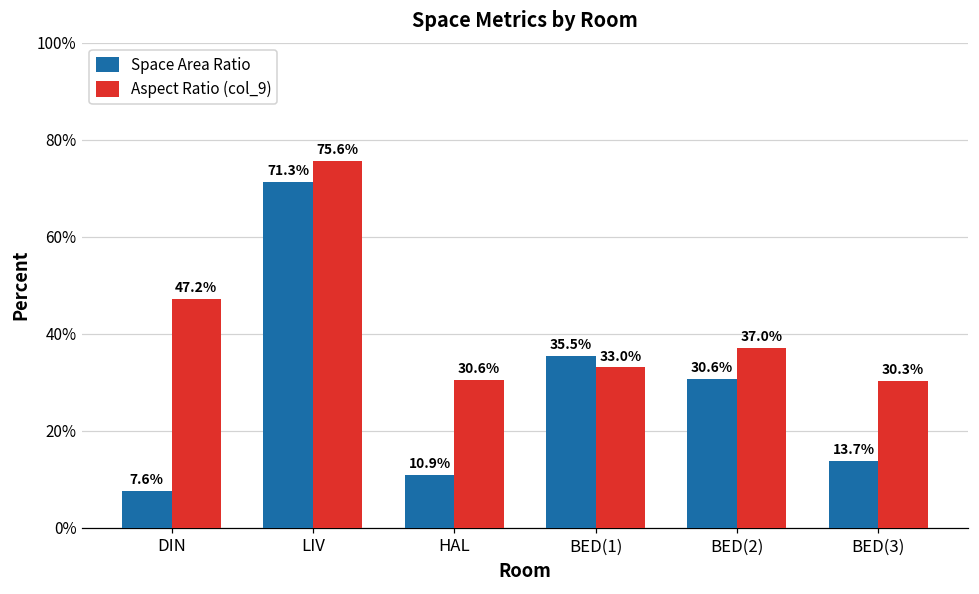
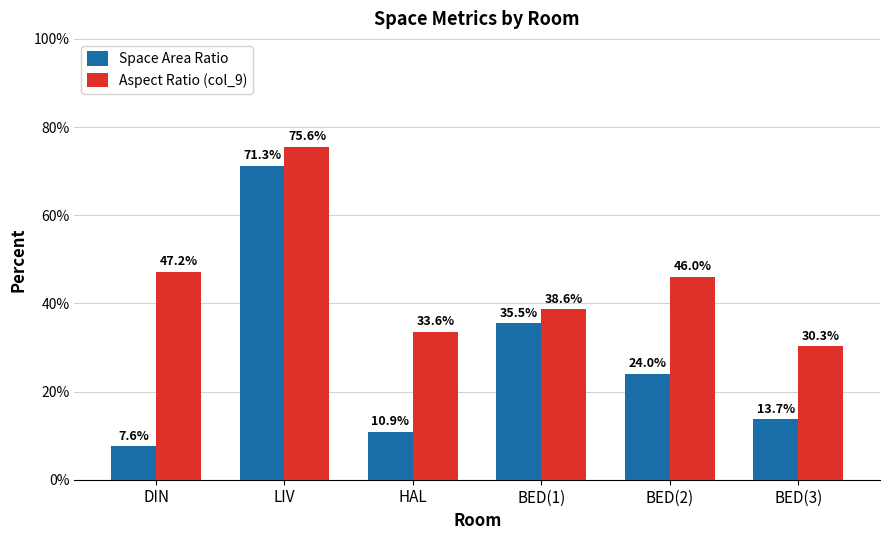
Aspect Ratio (col_9), HAL: 30.6% -> 33.6%
Aspect Ratio (col_9), BED(1): 33.0% -> 38.6%
Space Area Ratio, BED(2): 30.6% -> 24.0%
Aspect Ratio (col_9), BED(2): 37.0% -> 46.0%
